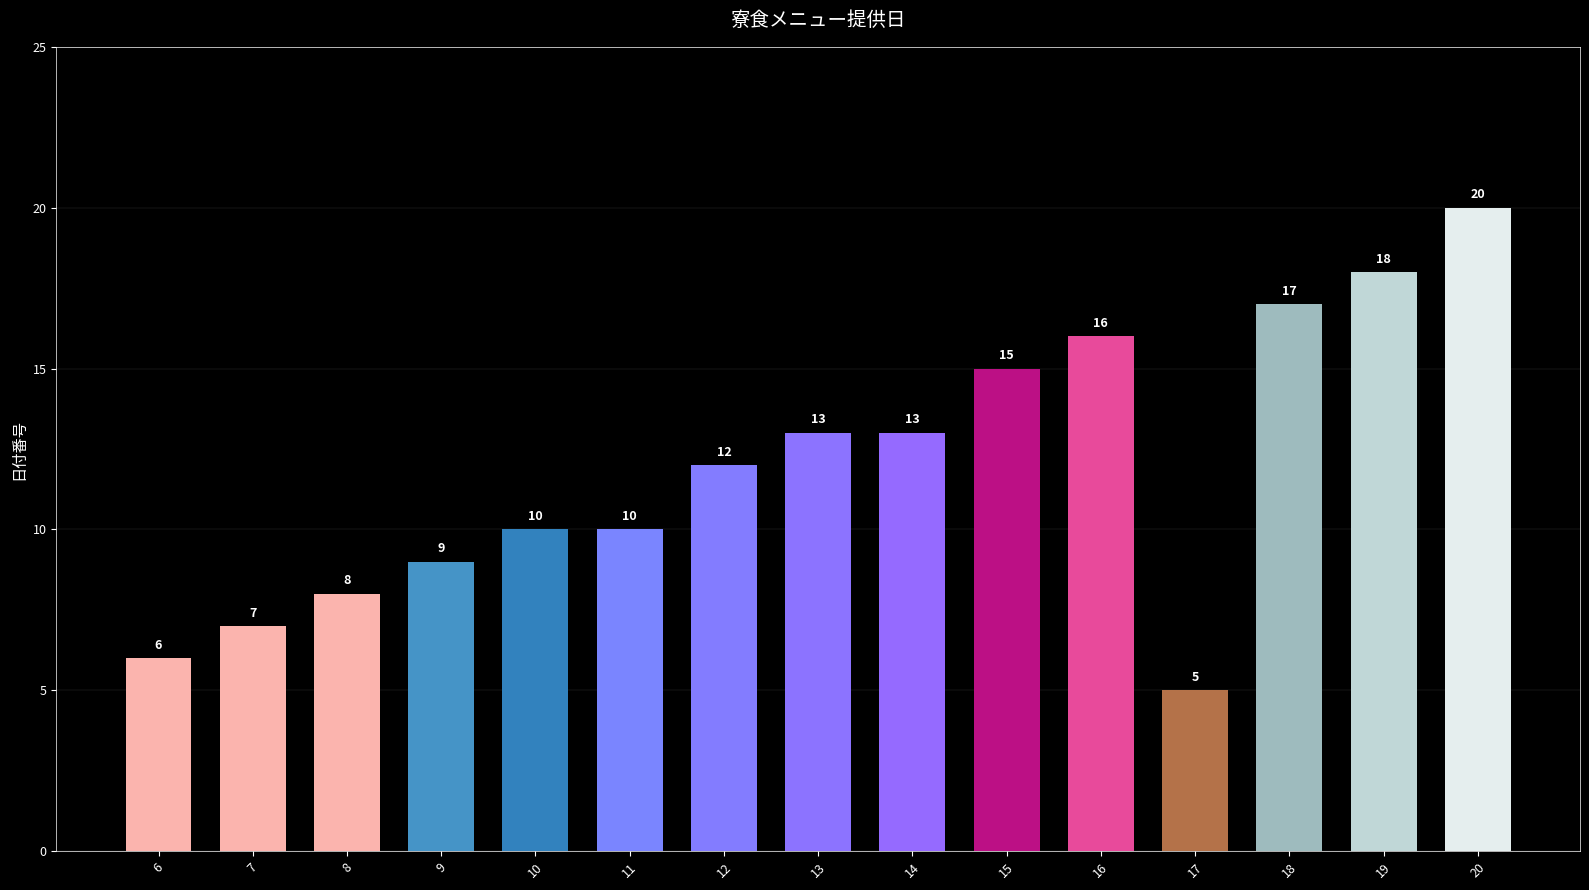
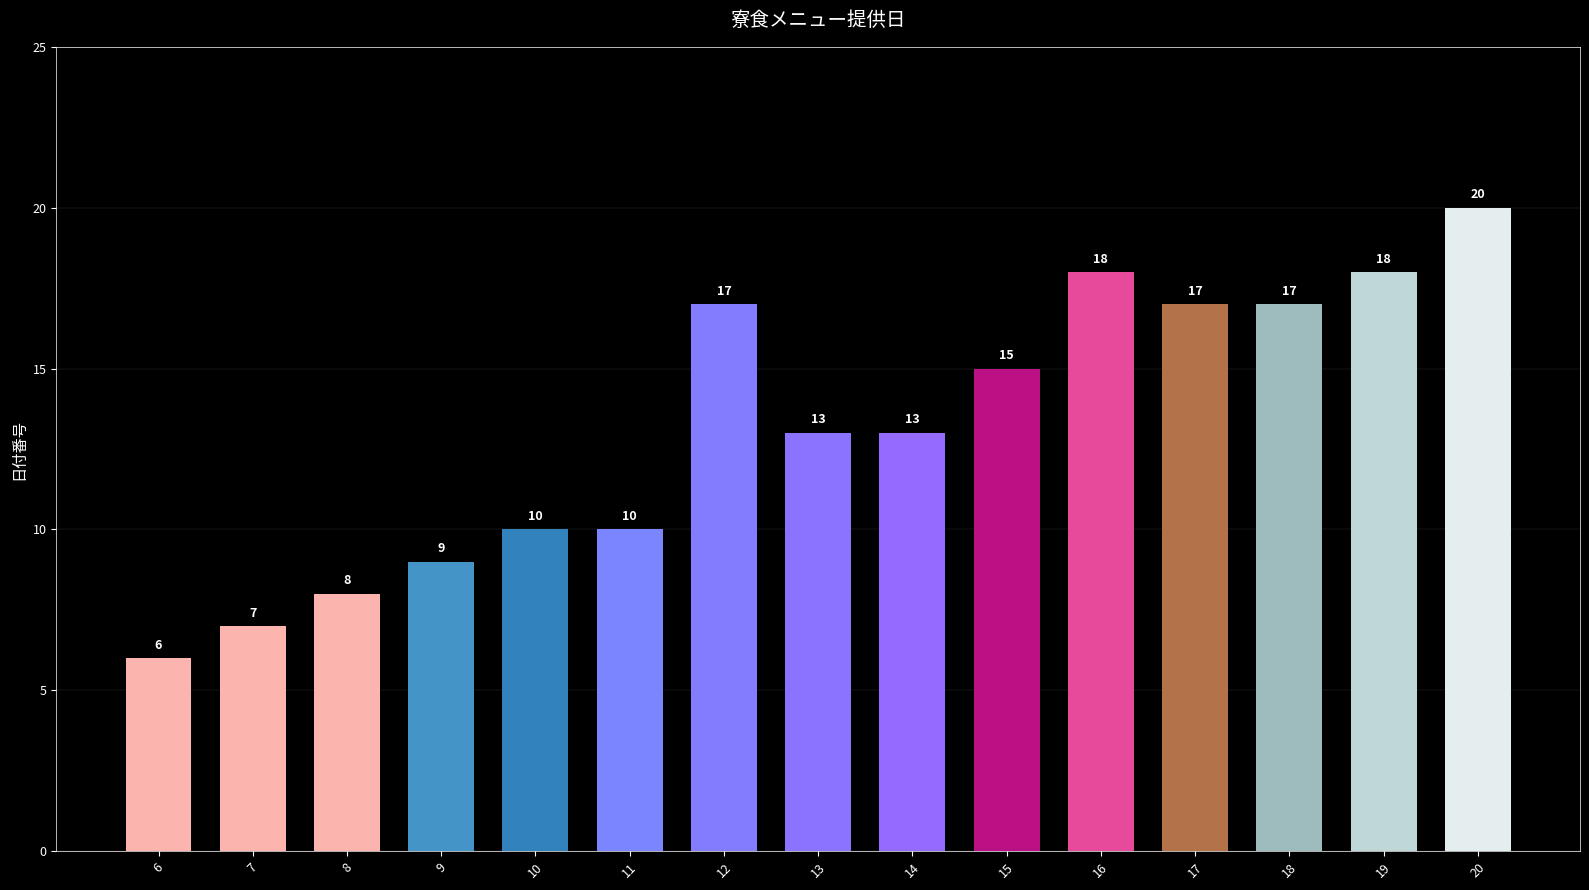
12: 12 -> 17
16: 16 -> 18
17: 5 -> 17
